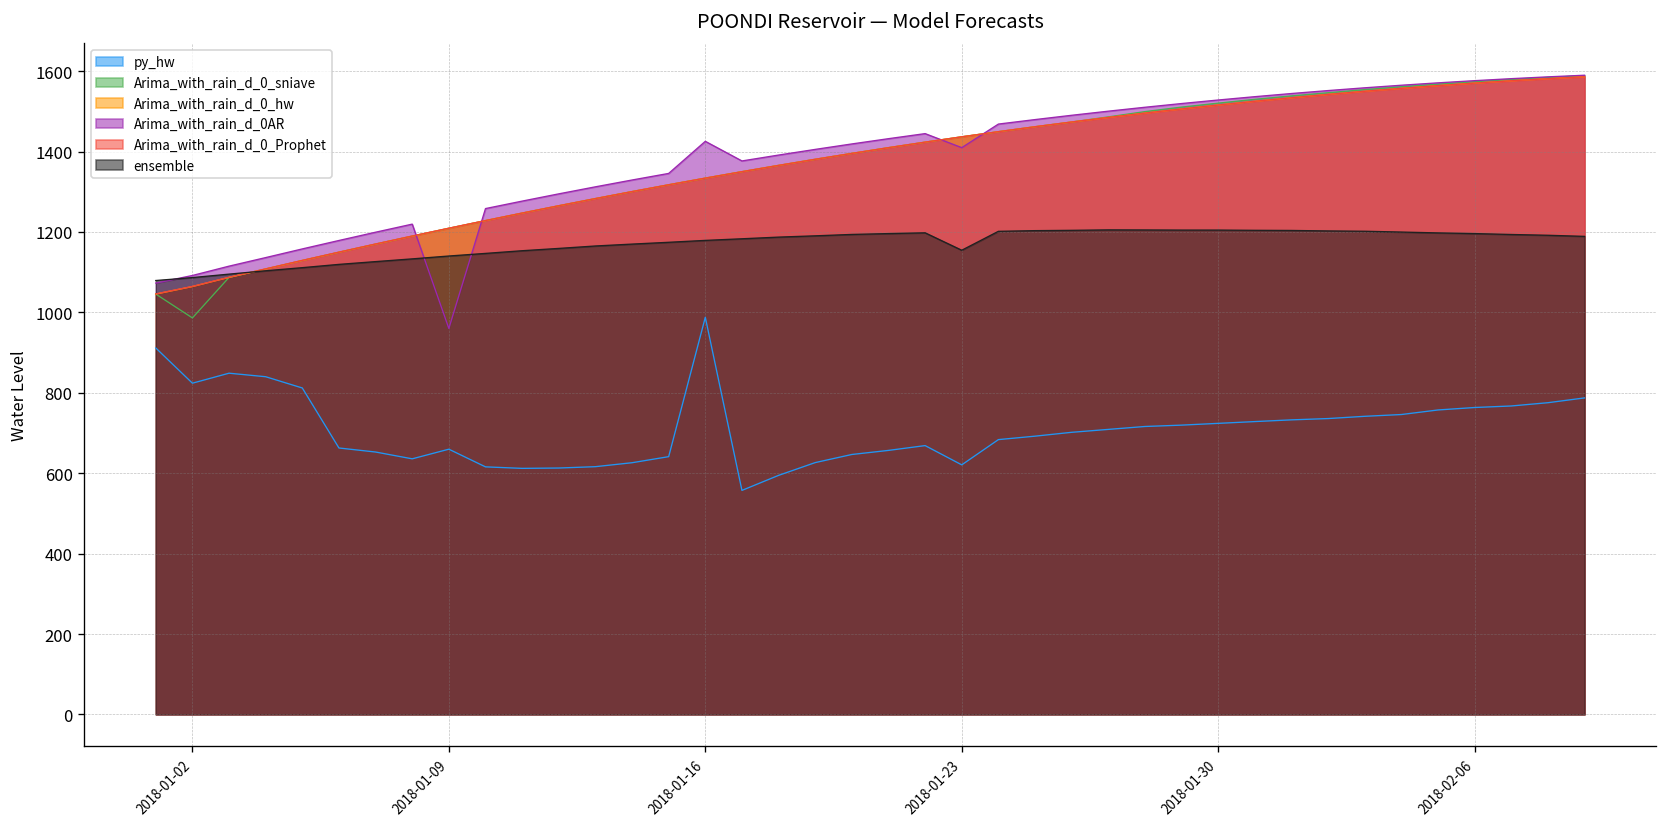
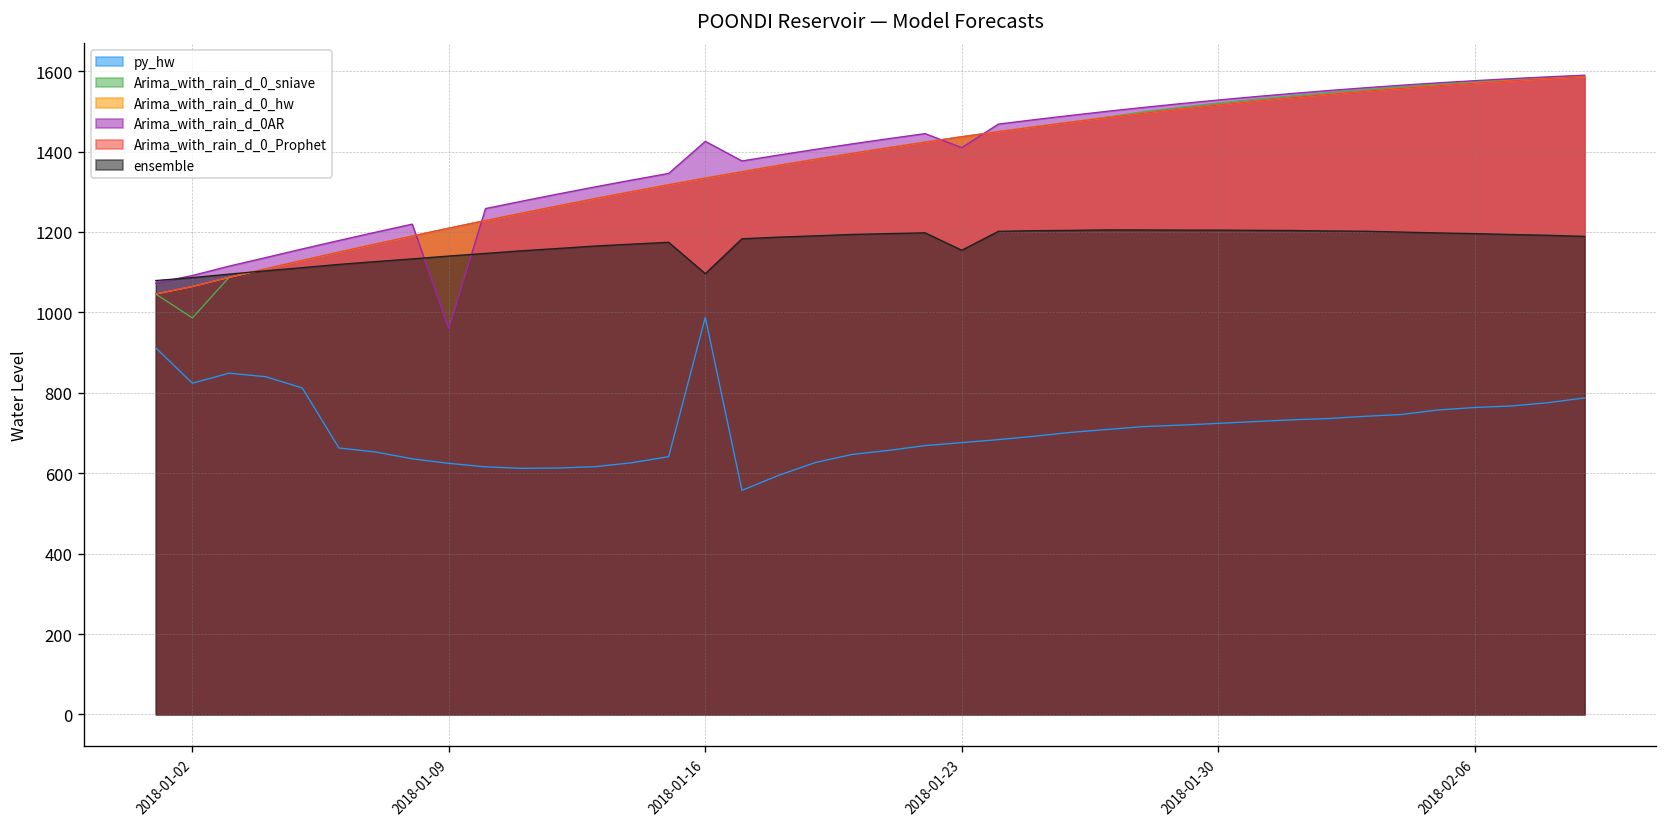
py_hw, 2018-01-09: 660 -> 620
ensemble, 2018-01-16: 1180 -> 1100
py_hw, 2018-01-23: 620 -> 680
